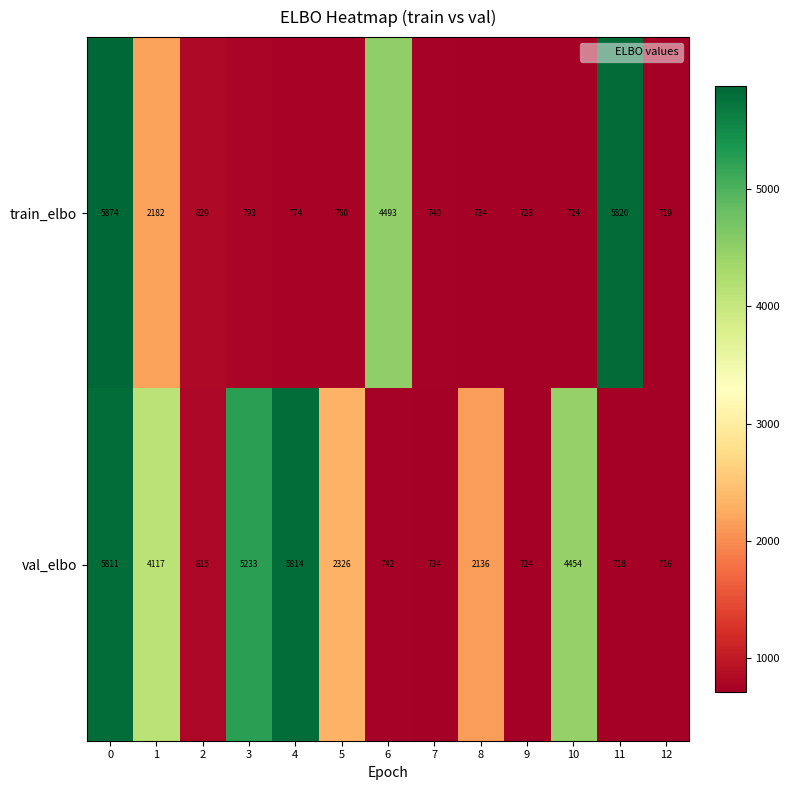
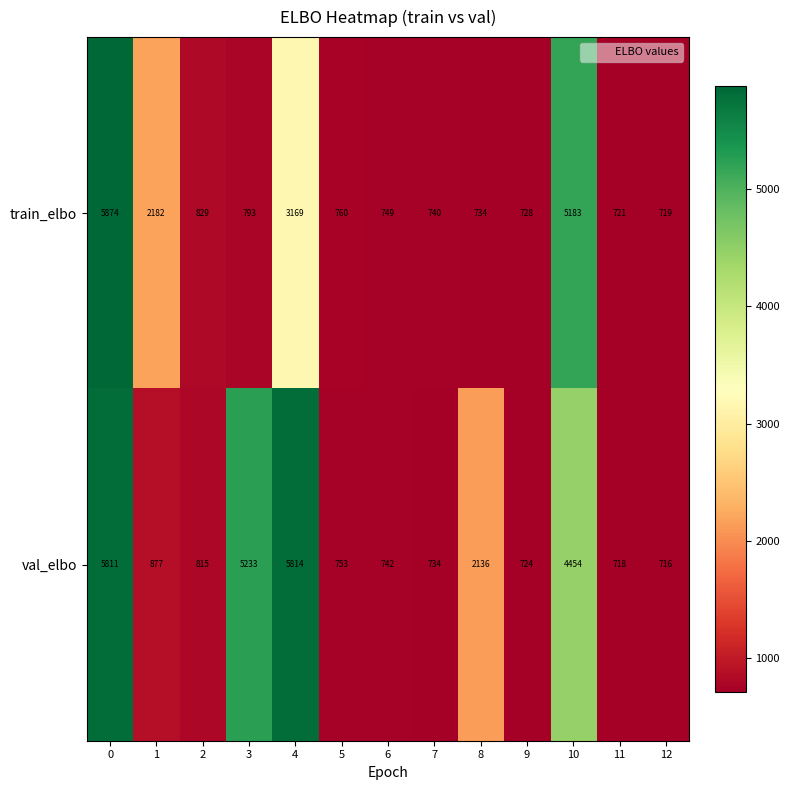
train_elbo, 4: 774 -> 3169
train_elbo, 6: 4493 -> 749
train_elbo, 10: 724 -> 5183
train_elbo, 11: 5820 -> 721
val_elbo, 1: 4117 -> 877
val_elbo, 5: 2326 -> 753
